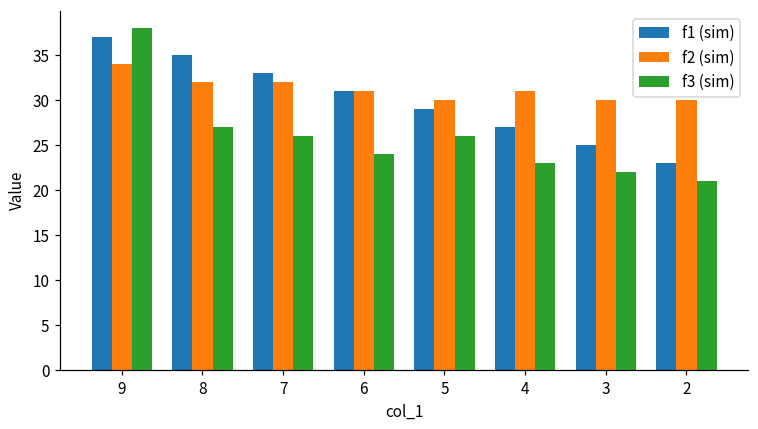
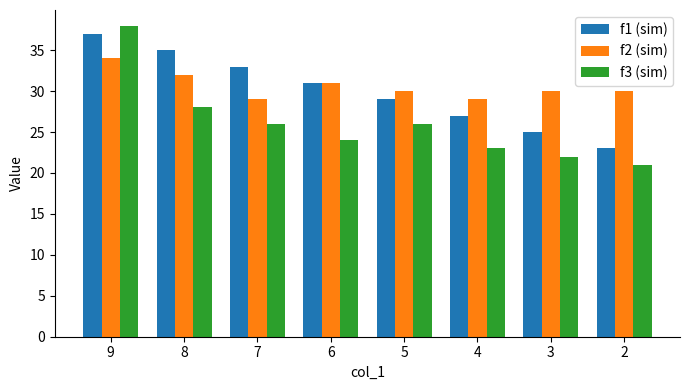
f3 (sim), 8: 27 -> 28
f2 (sim), 7: 32 -> 29
f2 (sim), 4: 31 -> 29
